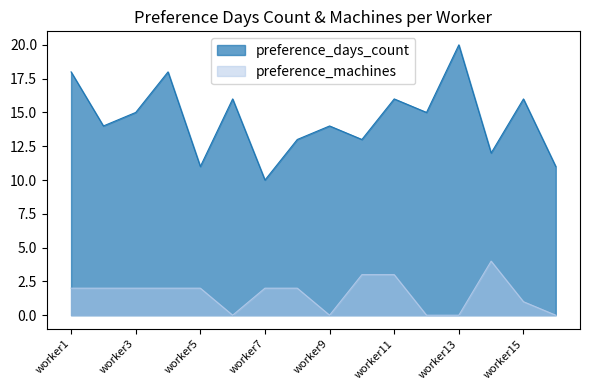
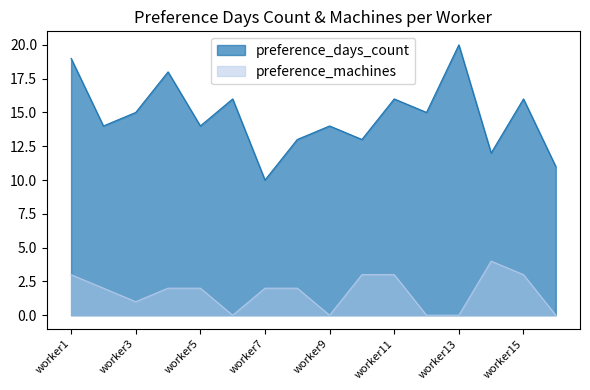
preference_days_count, worker1: 18 -> 19
preference_machines, worker1: 2 -> 3
preference_machines, worker3: 2 -> 1
preference_days_count, worker5: 11 -> 14
preference_machines, worker15: 1 -> 3
